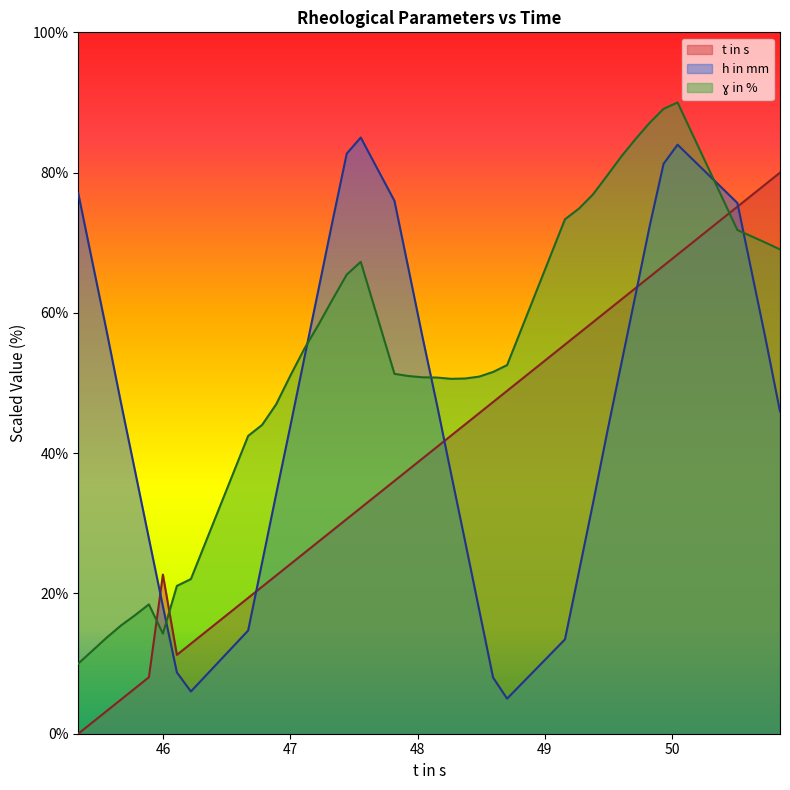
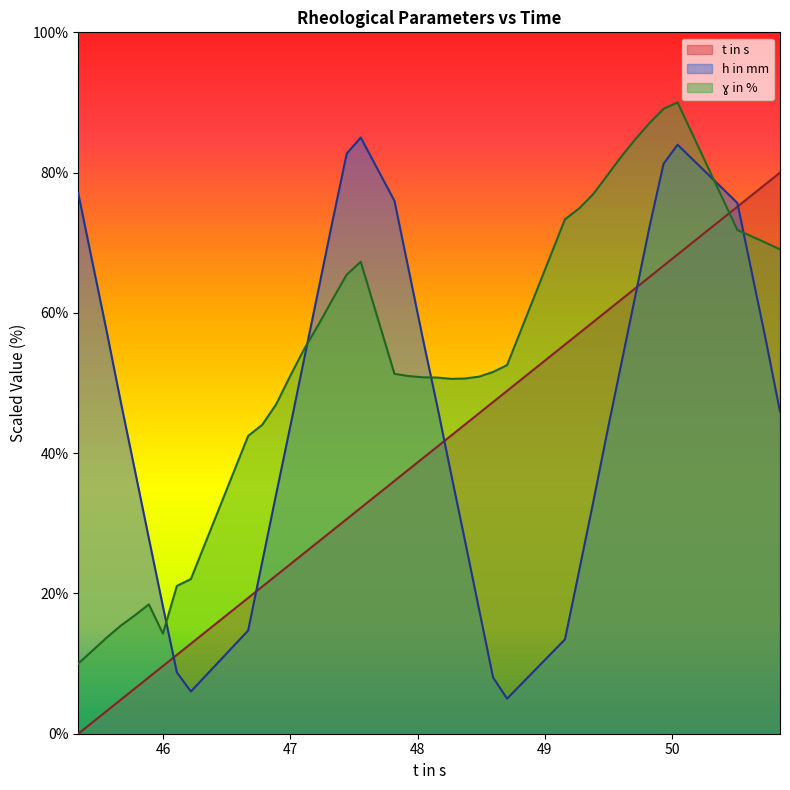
t in s, 46: 23% -> 10%
